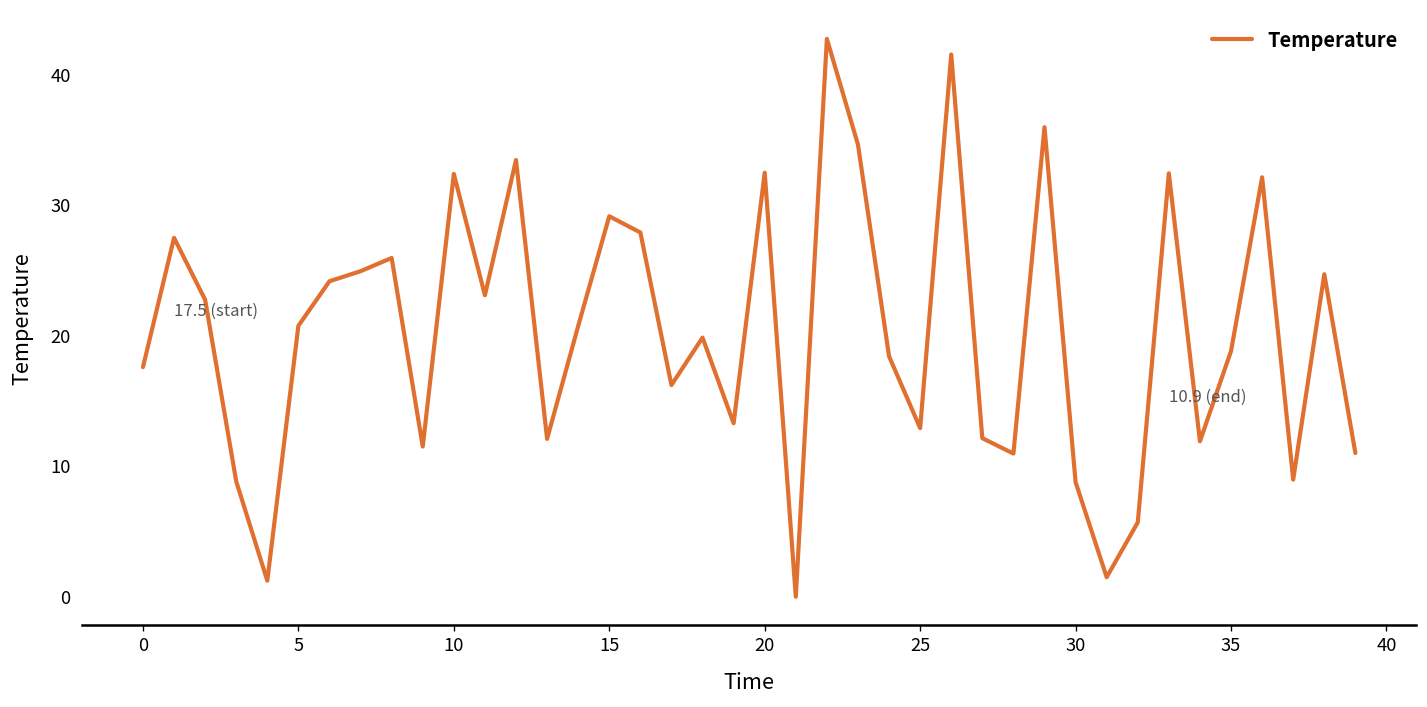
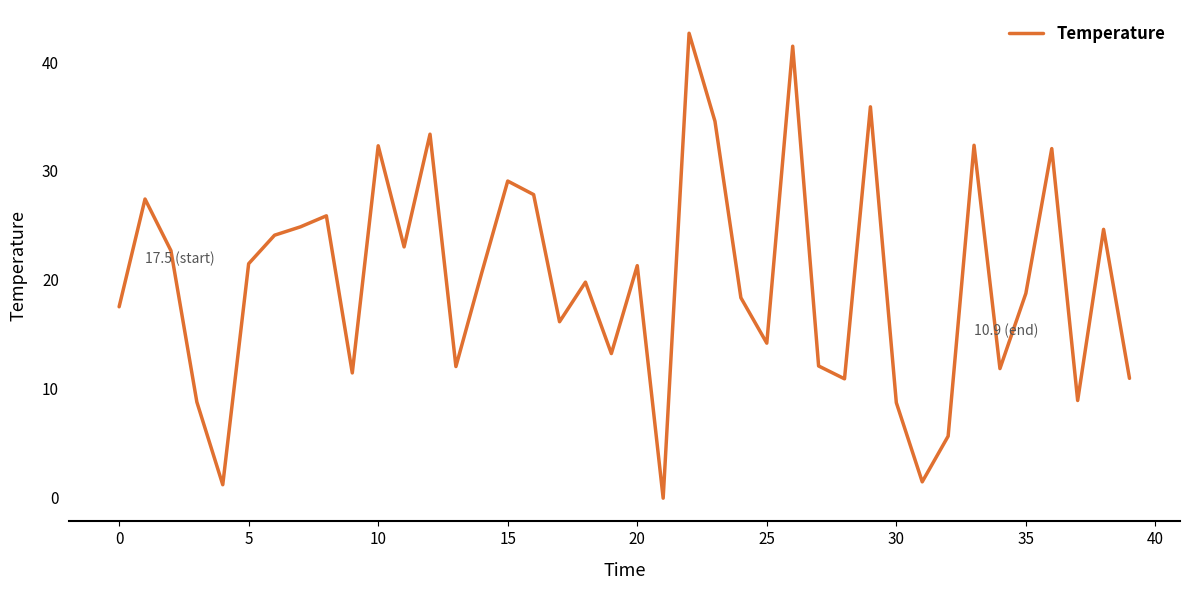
5: 20.7 -> 21.5
20: 32.4 -> 21.3
25: 12.8 -> 14.2
